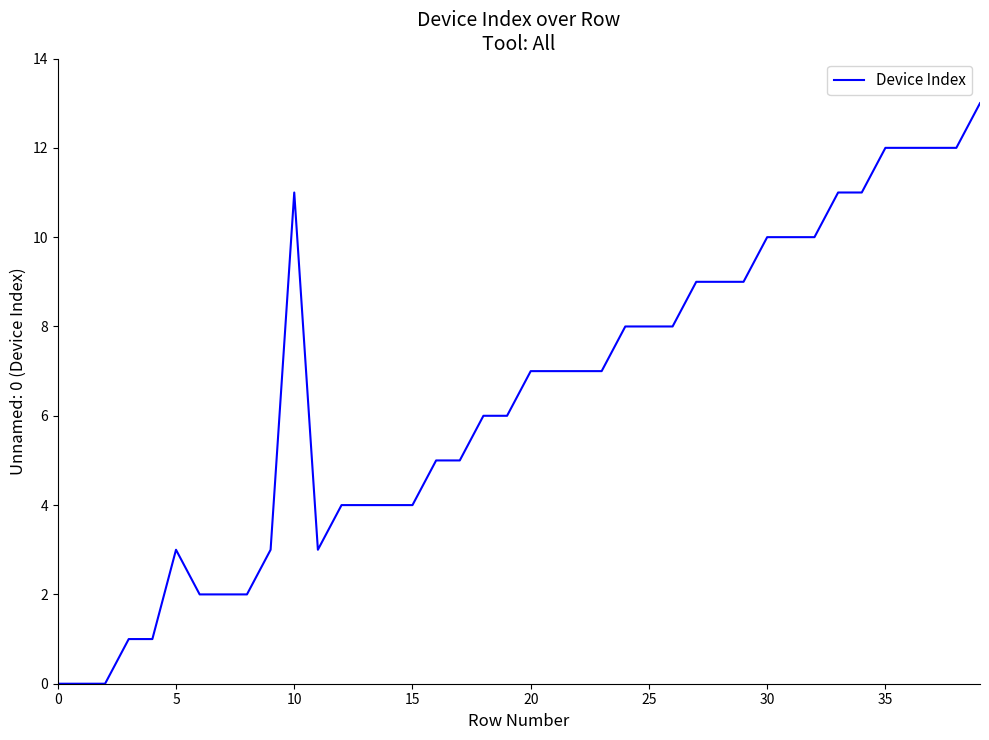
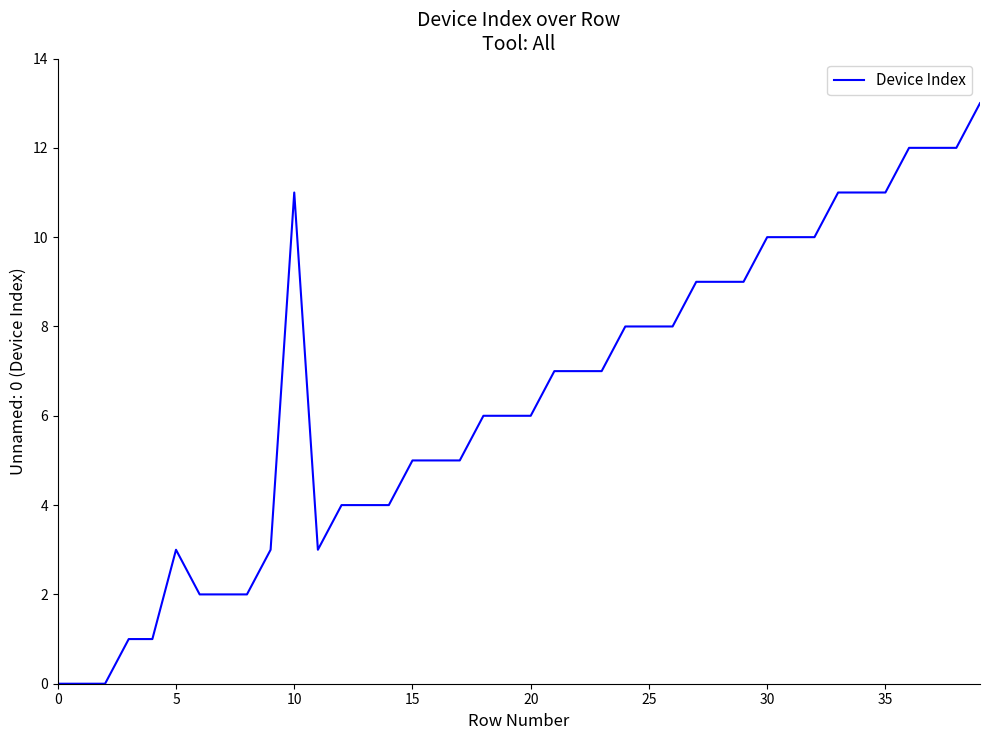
15: 4 -> 5
20: 7 -> 6
35: 12 -> 11
